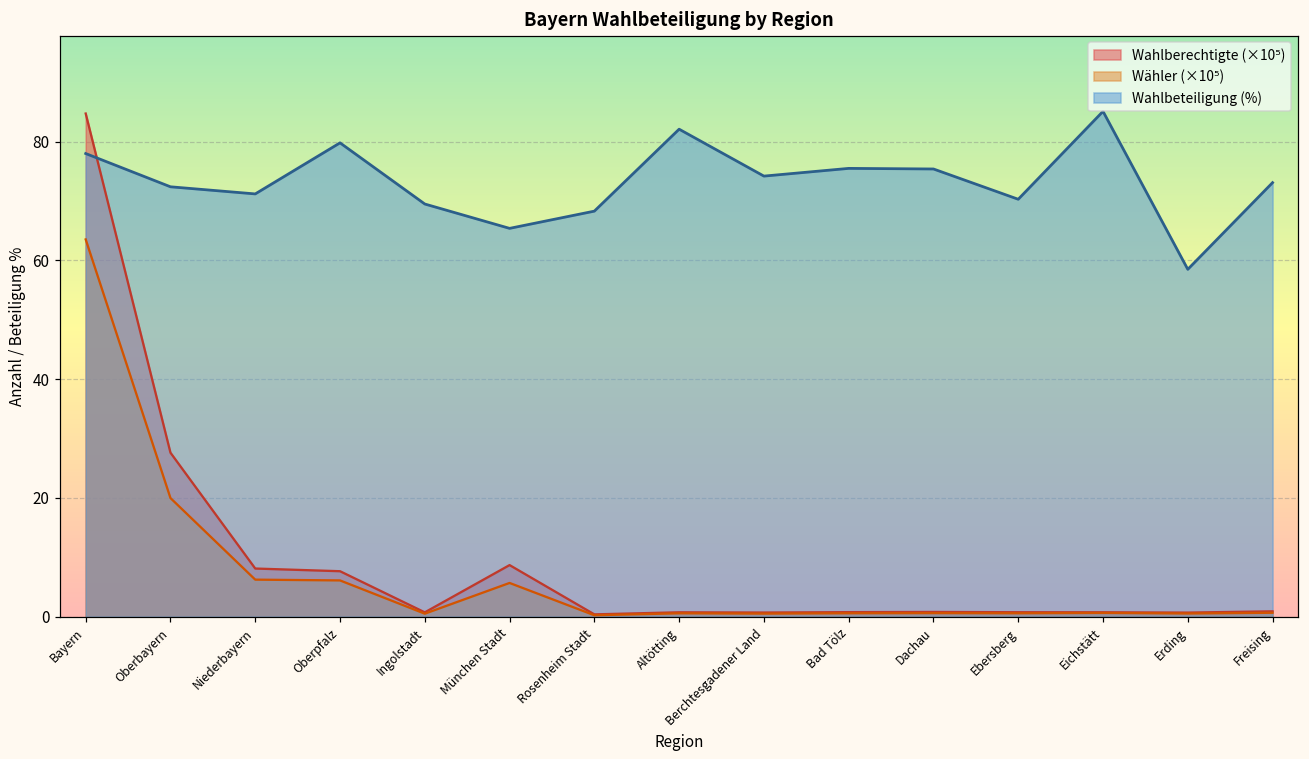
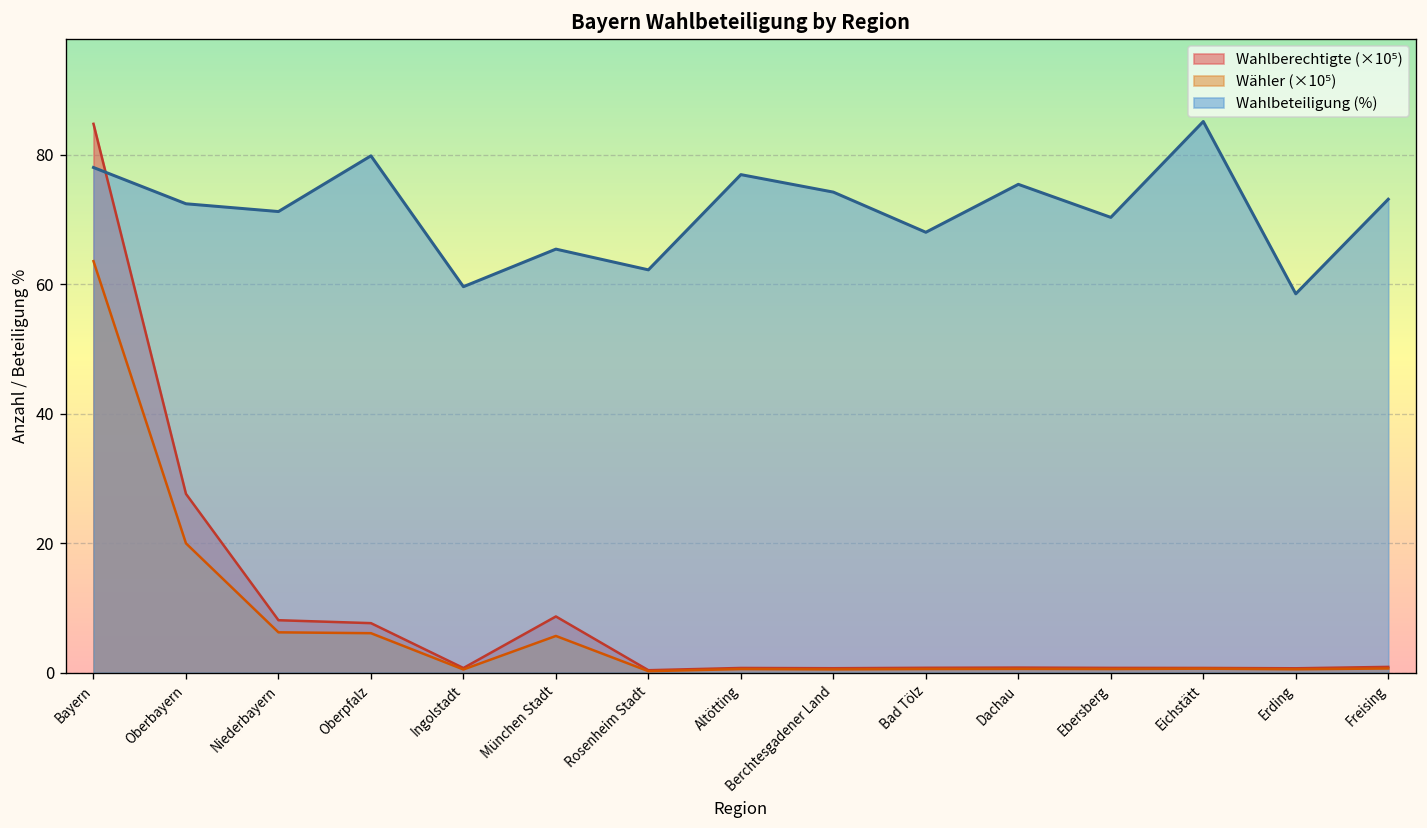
Wahlbeteiligung (%), Ingolstadt: 70 -> 60
Wahlbeteiligung (%), Rosenheim Stadt: 68 -> 62
Wahlbeteiligung (%), Altötting: 82 -> 77
Wahlbeteiligung (%), Bad Tölz: 76 -> 68
